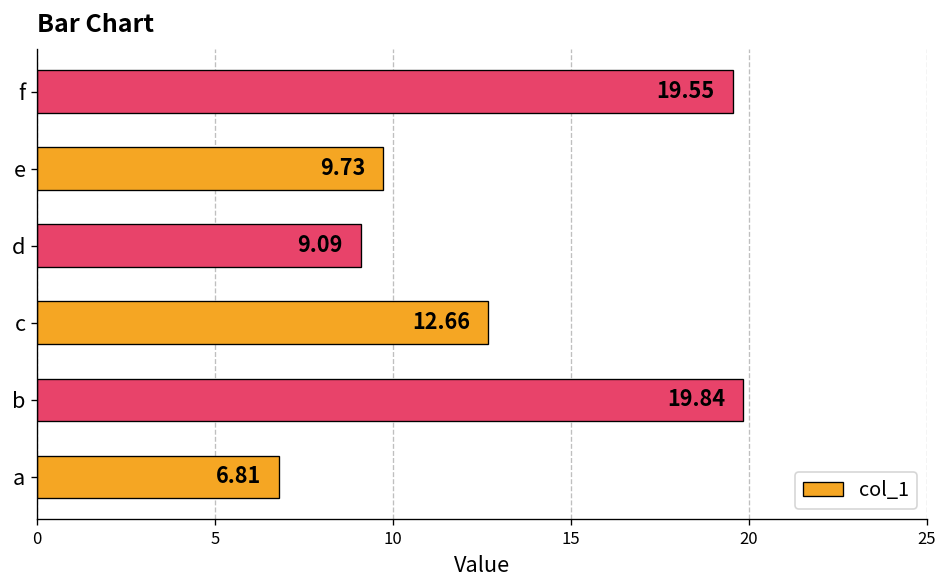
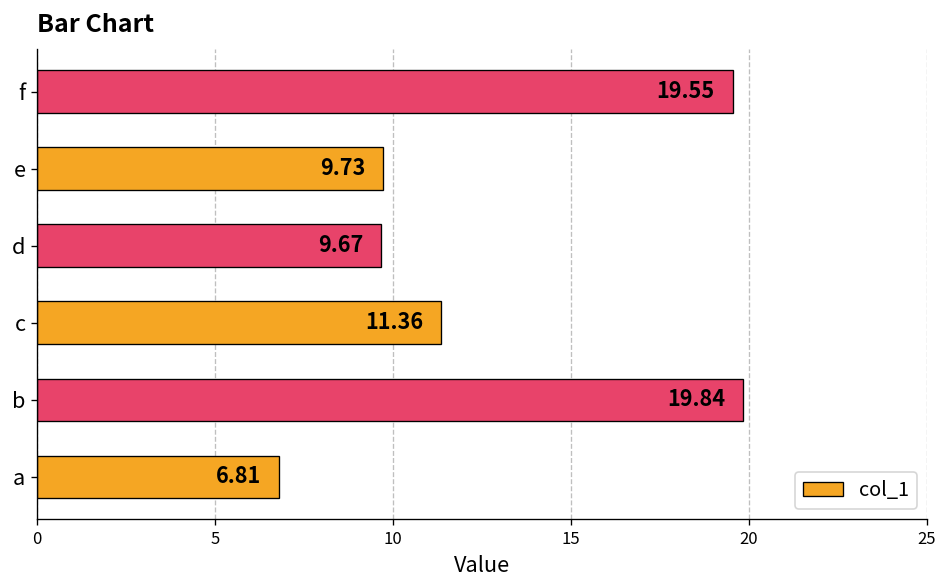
d: 9.09 -> 9.67
c: 12.66 -> 11.36
